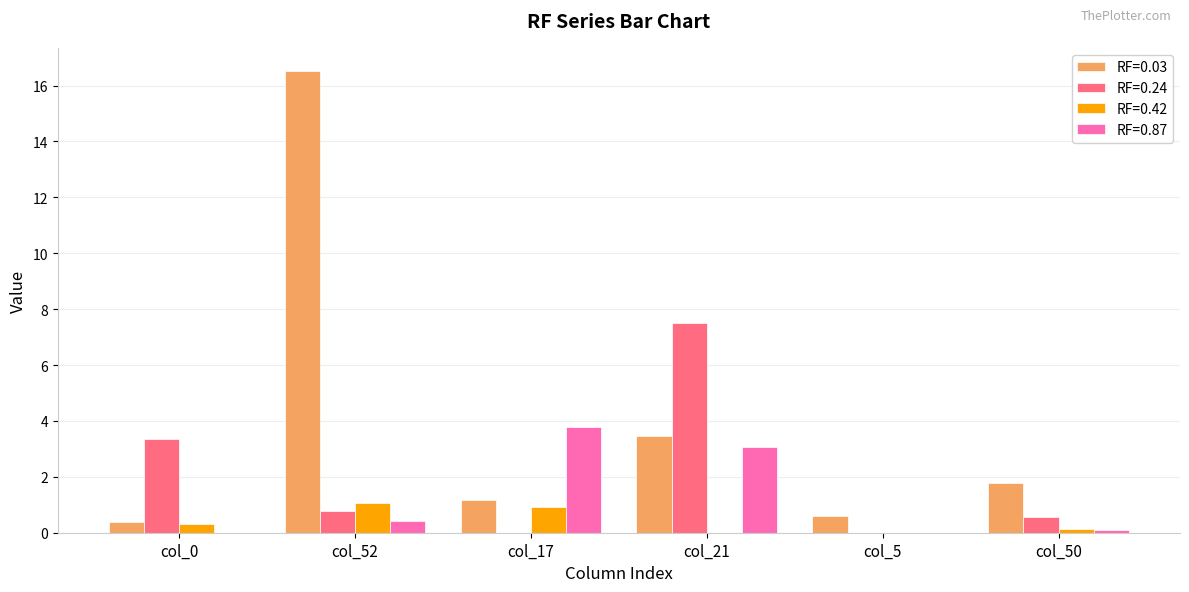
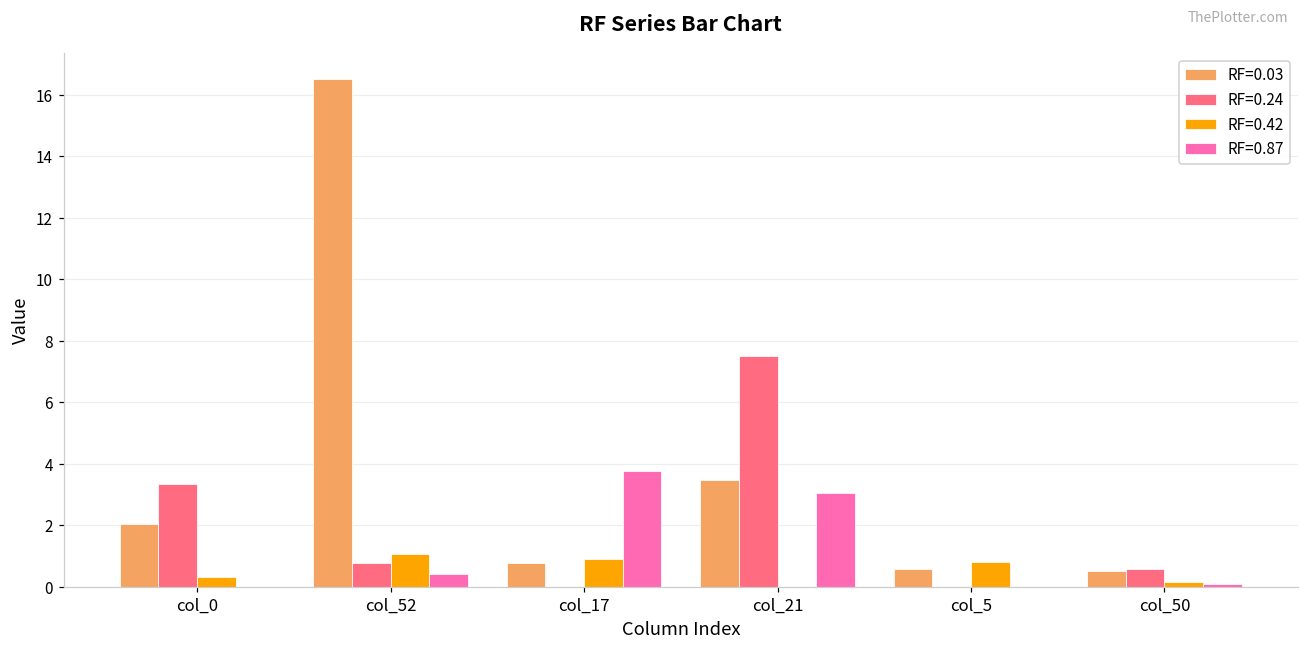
RF=0.03, col_0: 0.4 -> 2.0
RF=0.03, col_17: 1.2 -> 0.8
RF=0.42, col_5: 0.0 -> 0.8
RF=0.03, col_50: 1.8 -> 0.5
